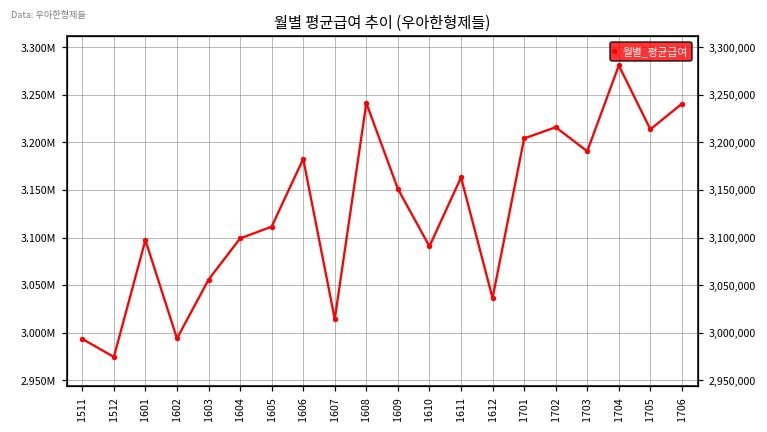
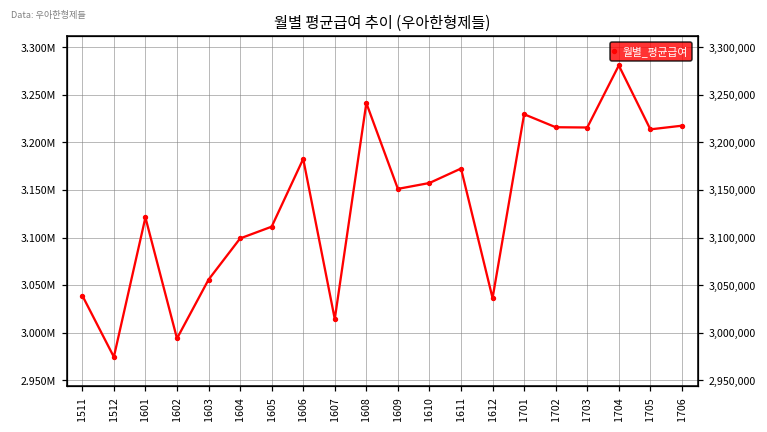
1511: 2990000 -> 3040000
1601: 3100000 -> 3120000
1610: 3090000 -> 3160000
1611: 3160000 -> 3170000
1701: 3200000 -> 3230000
1703: 3190000 -> 3220000
1706: 3240000 -> 3220000
